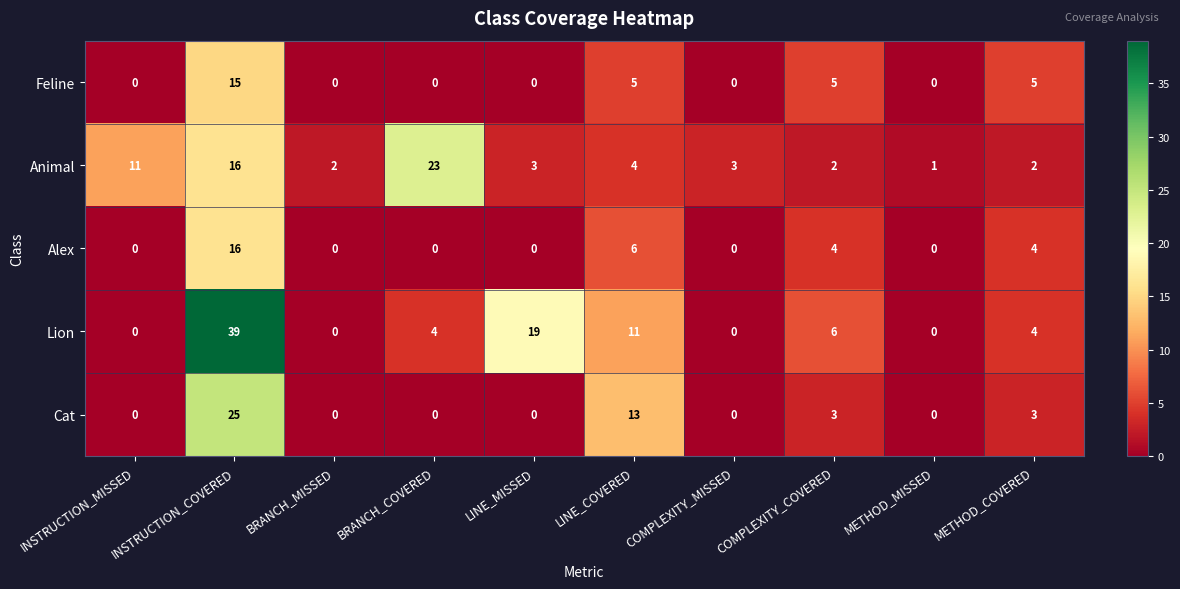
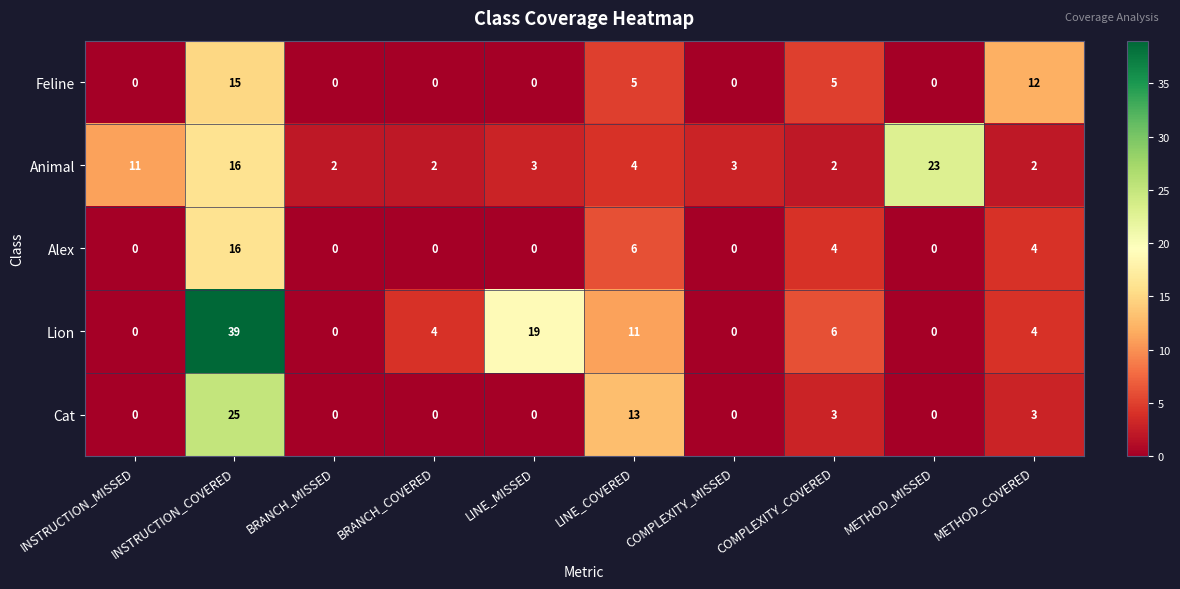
Feline, METHOD_COVERED: 5 -> 12
Animal, BRANCH_COVERED: 23 -> 2
Animal, METHOD_MISSED: 1 -> 23
